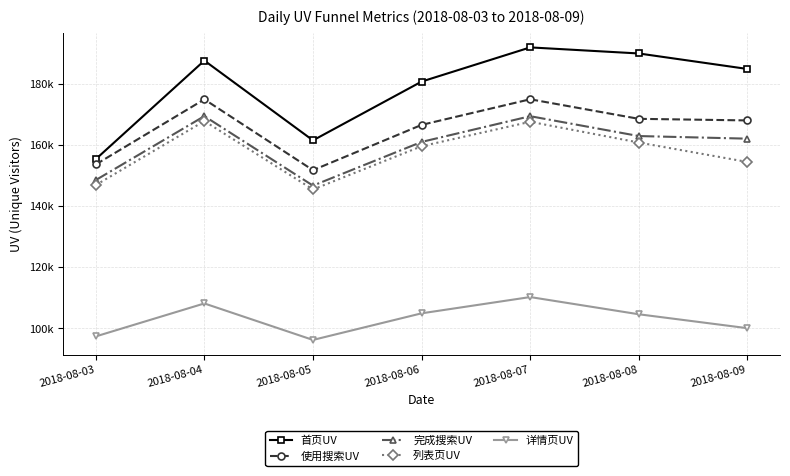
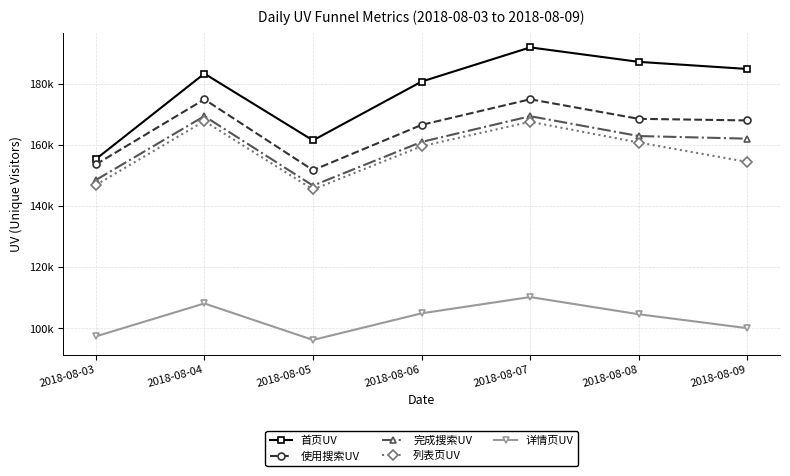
首页UV, 2018-08-04: 188000 -> 183000
首页UV, 2018-08-08: 190000 -> 187000
